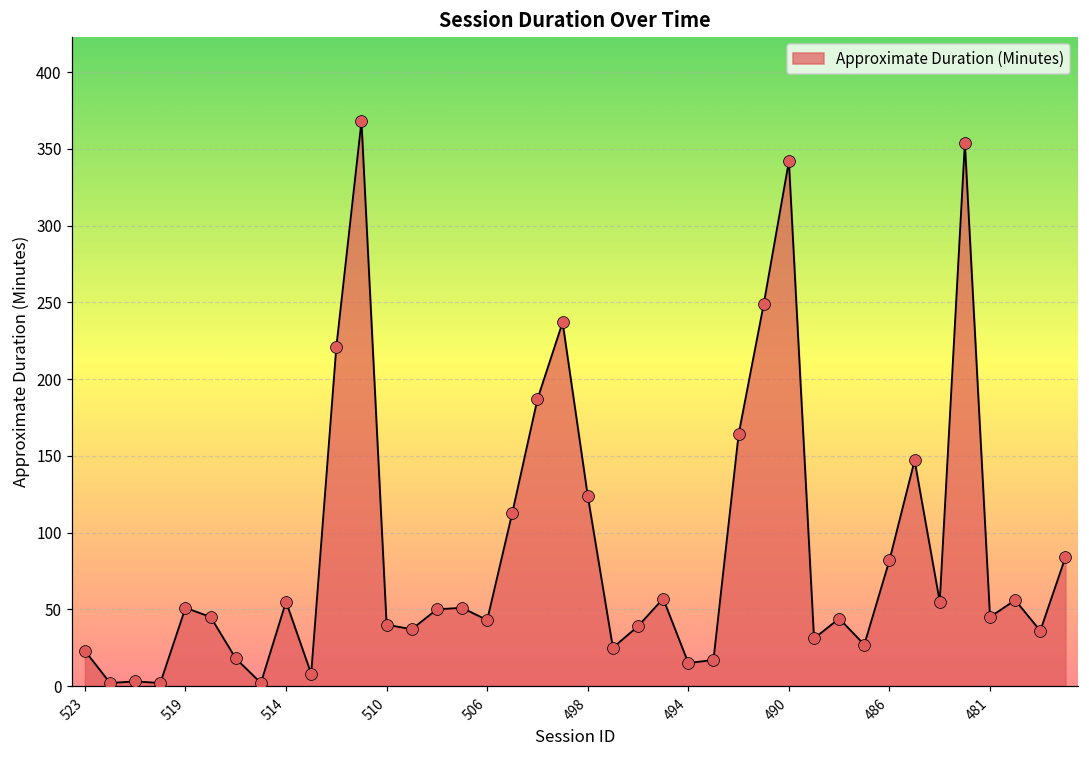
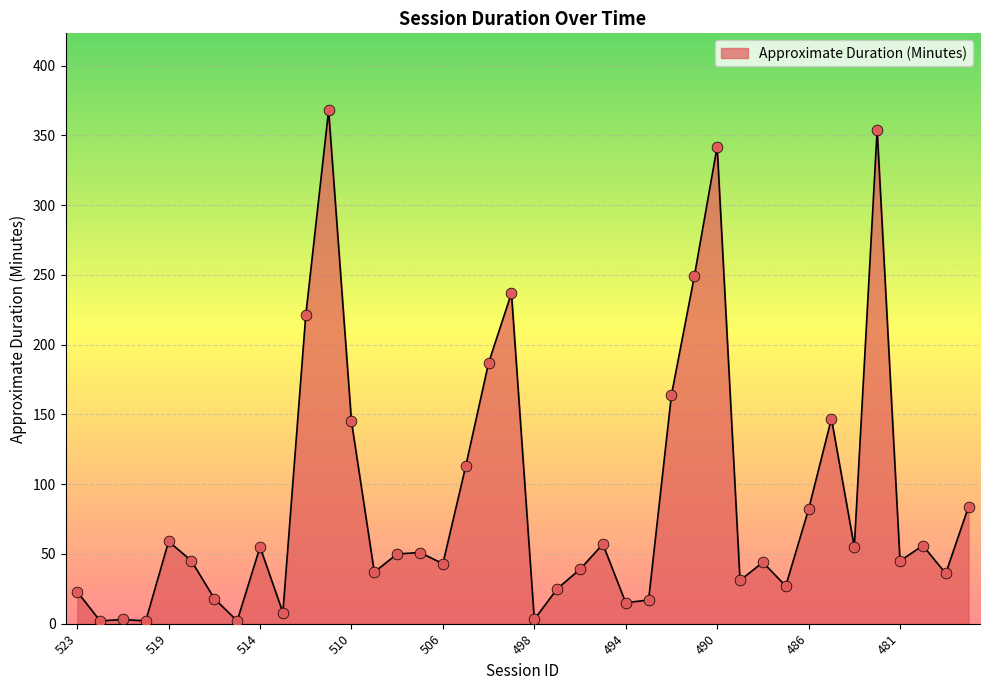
519: 51 -> 59
510: 40 -> 145
498: 124 -> 3
